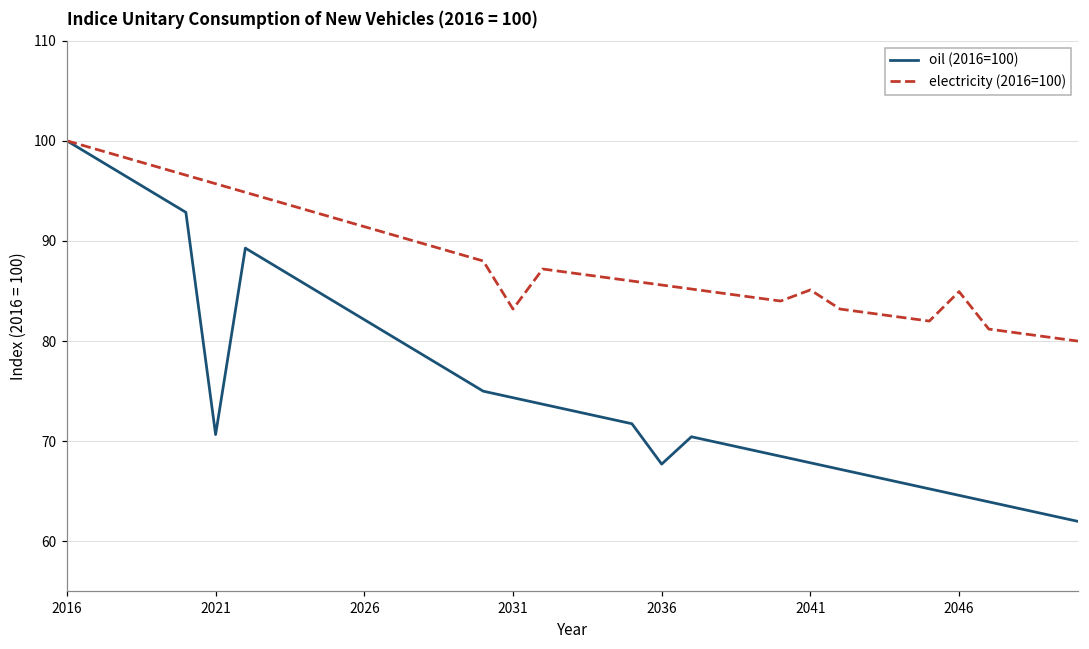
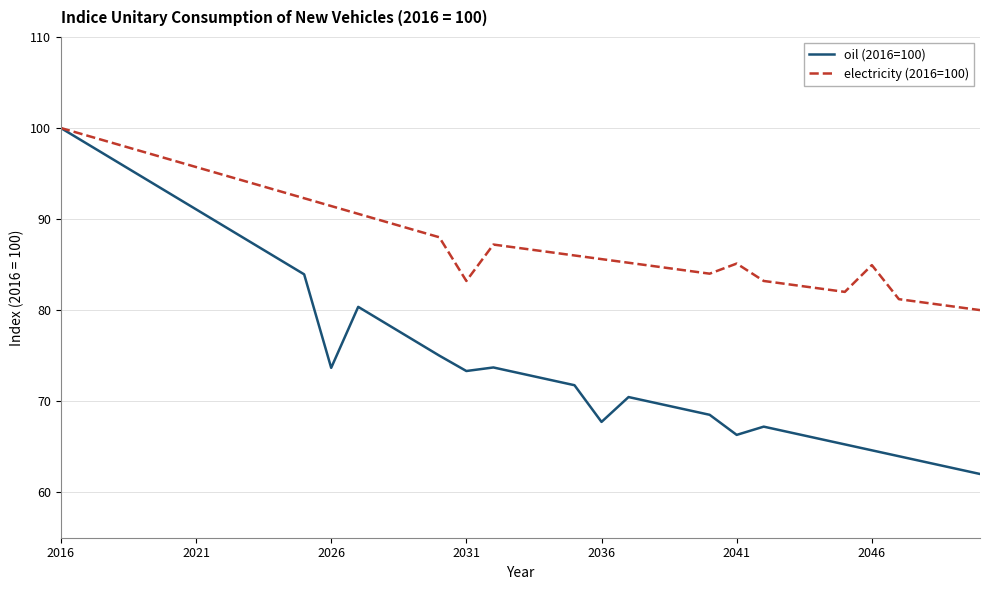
oil (2016=100), 2021: 71 -> 91
oil (2016=100), 2026: 82 -> 74
oil (2016=100), 2031: 74 -> 73
oil (2016=100), 2041: 68 -> 66
